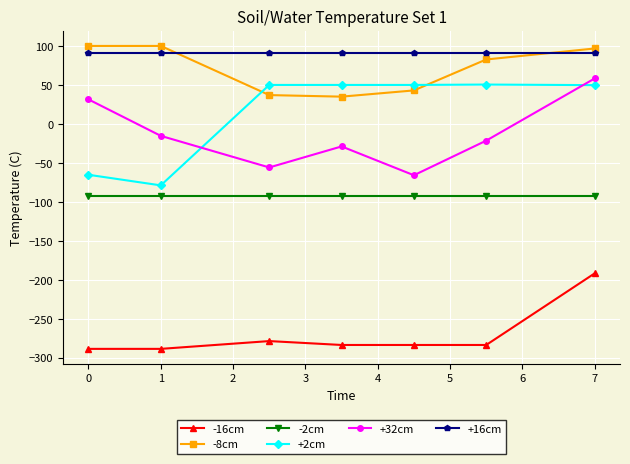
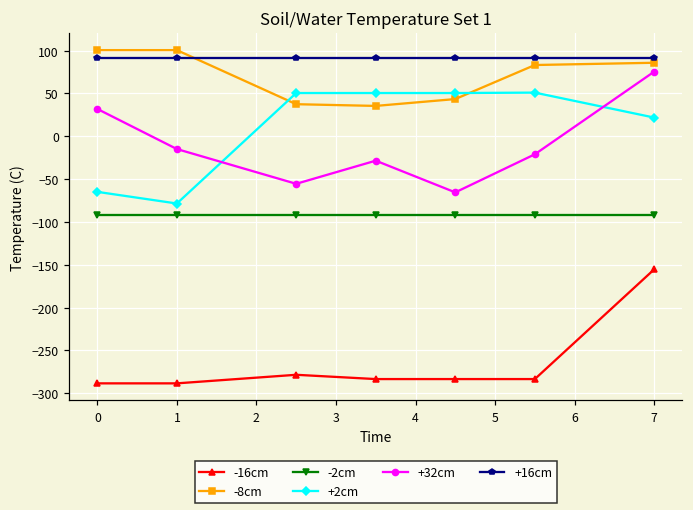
-16cm, 7: -190 -> -160
-8cm, 7: 100 -> 90
+2cm, 7: 50 -> 20
+32cm, 7: 60 -> 80
